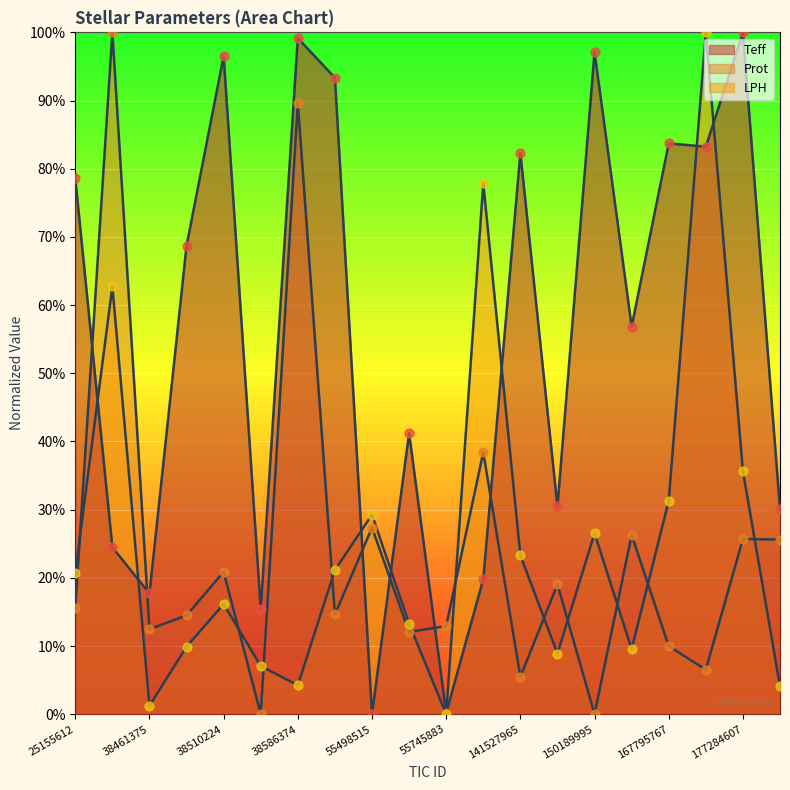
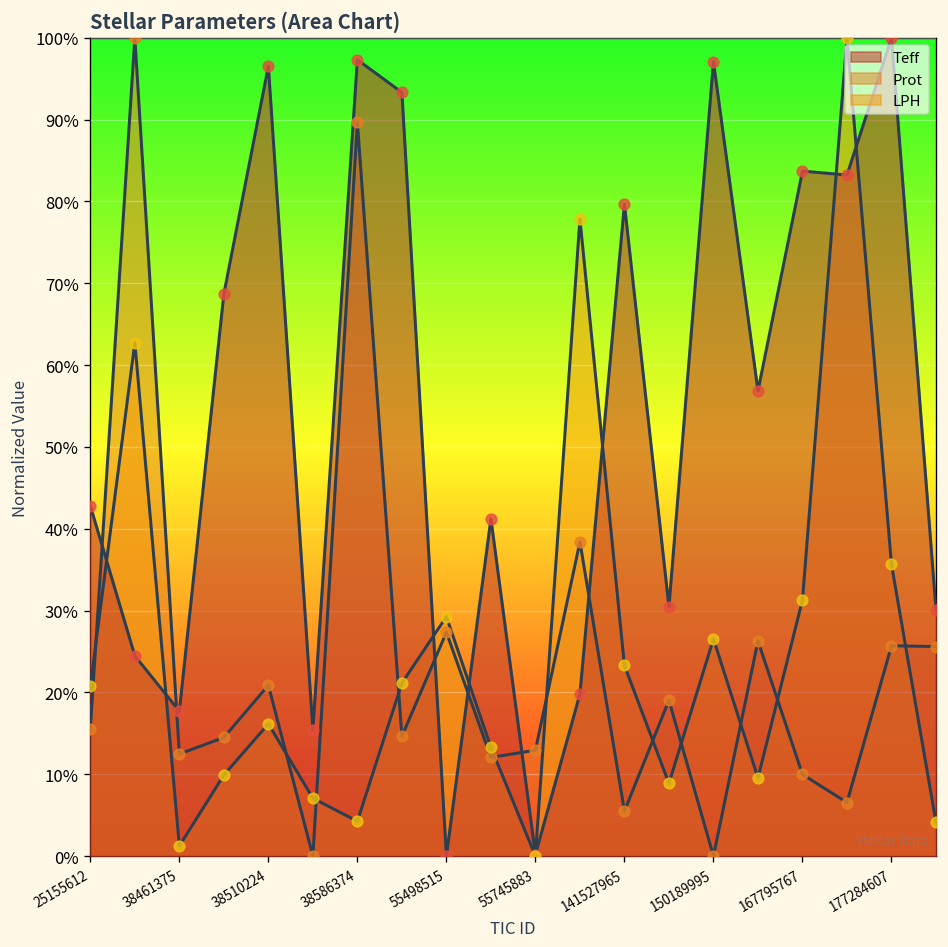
Teff, 25155612: 79% -> 43%
Teff, 38586374: 99% -> 97%
Teff, 141527965: 82% -> 80%
